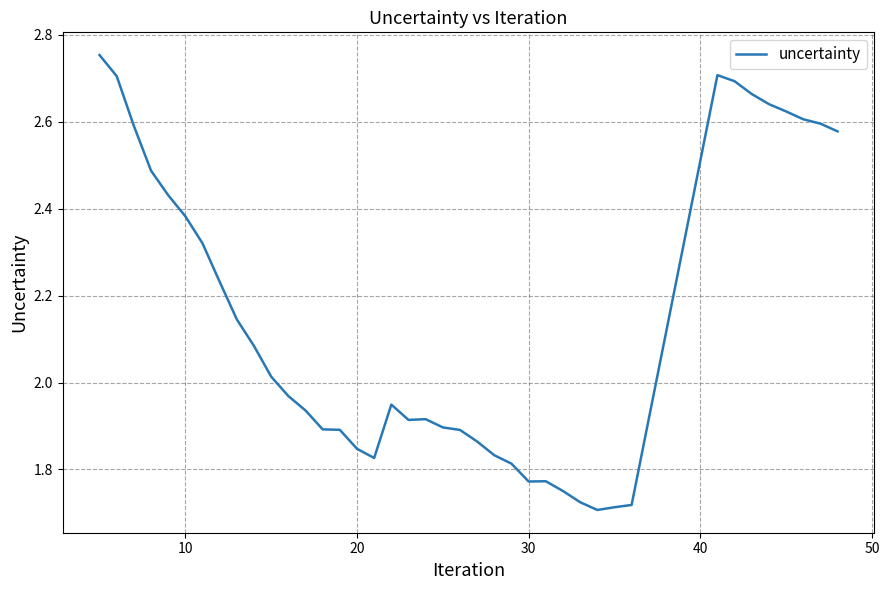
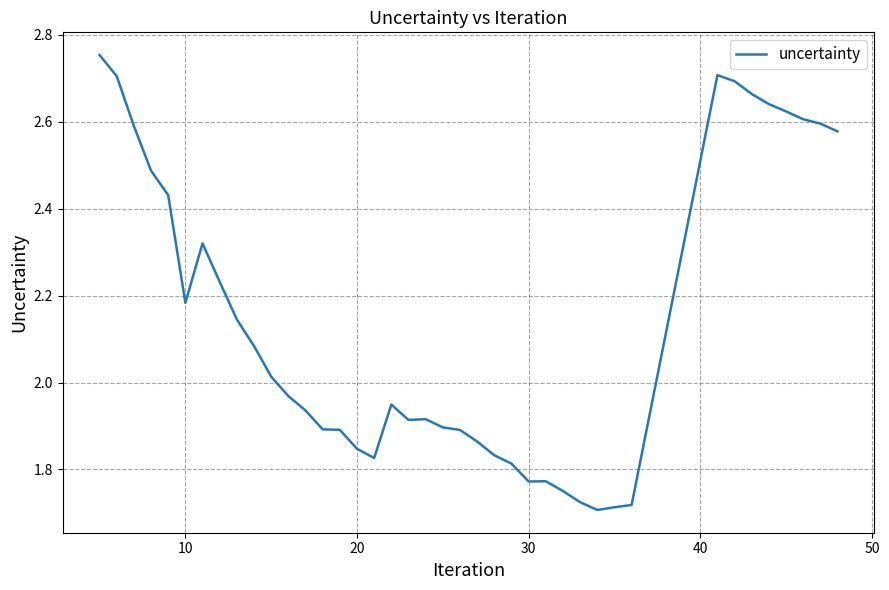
10: 2.38 -> 2.18
